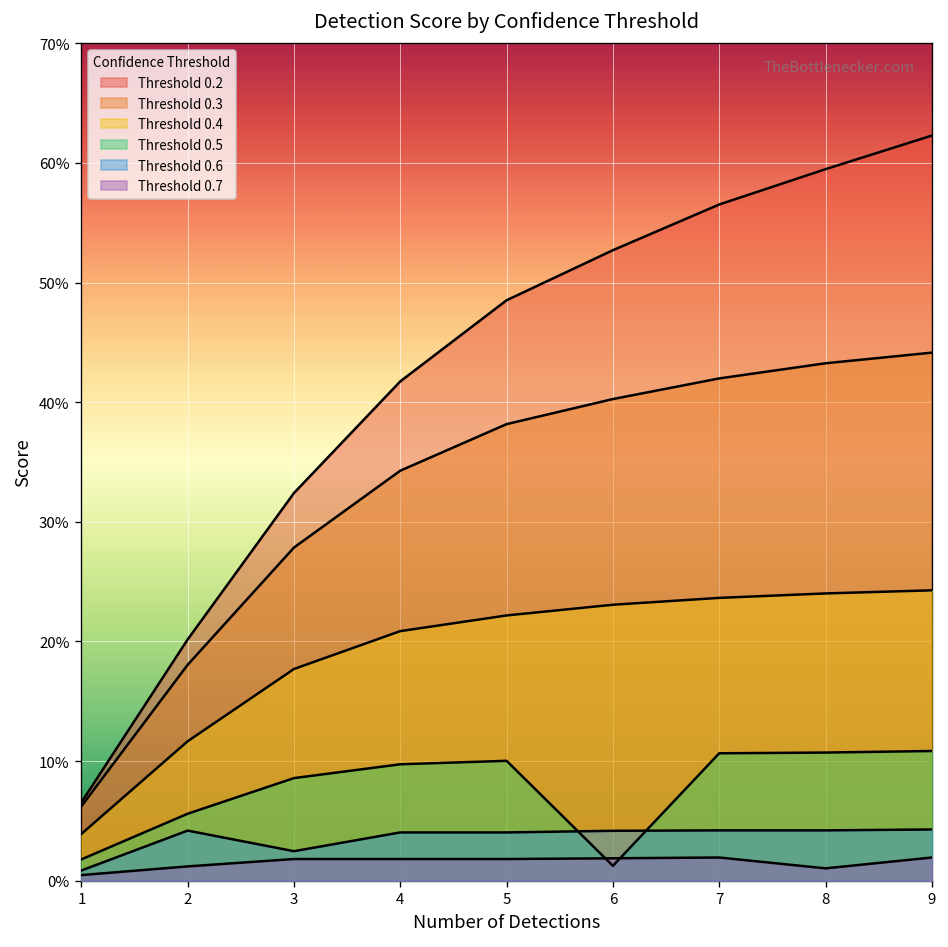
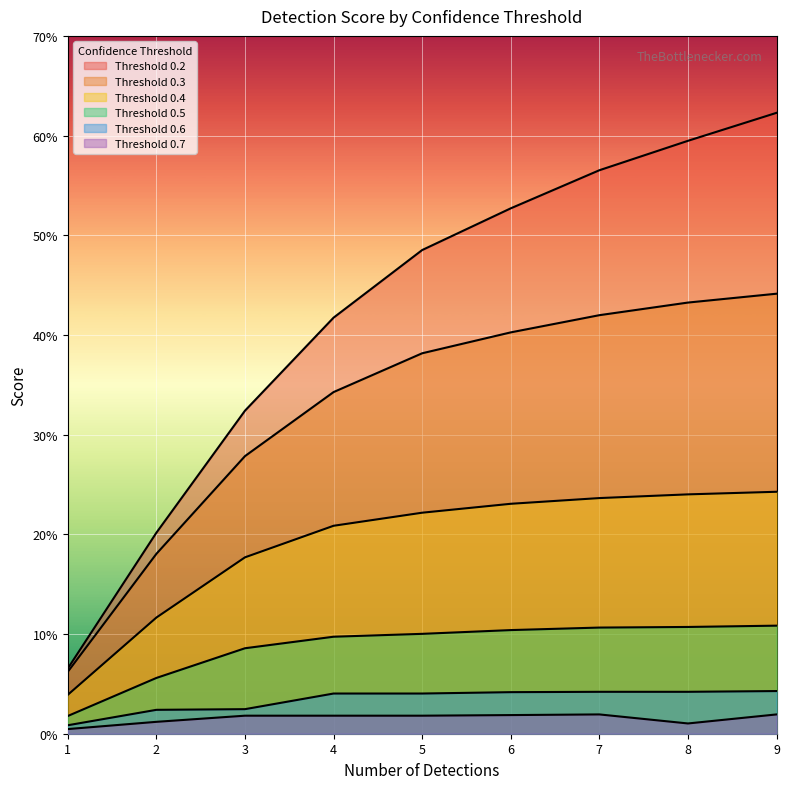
Threshold 0.6, 2: 4% -> 2%
Threshold 0.5, 6: 1% -> 10%
